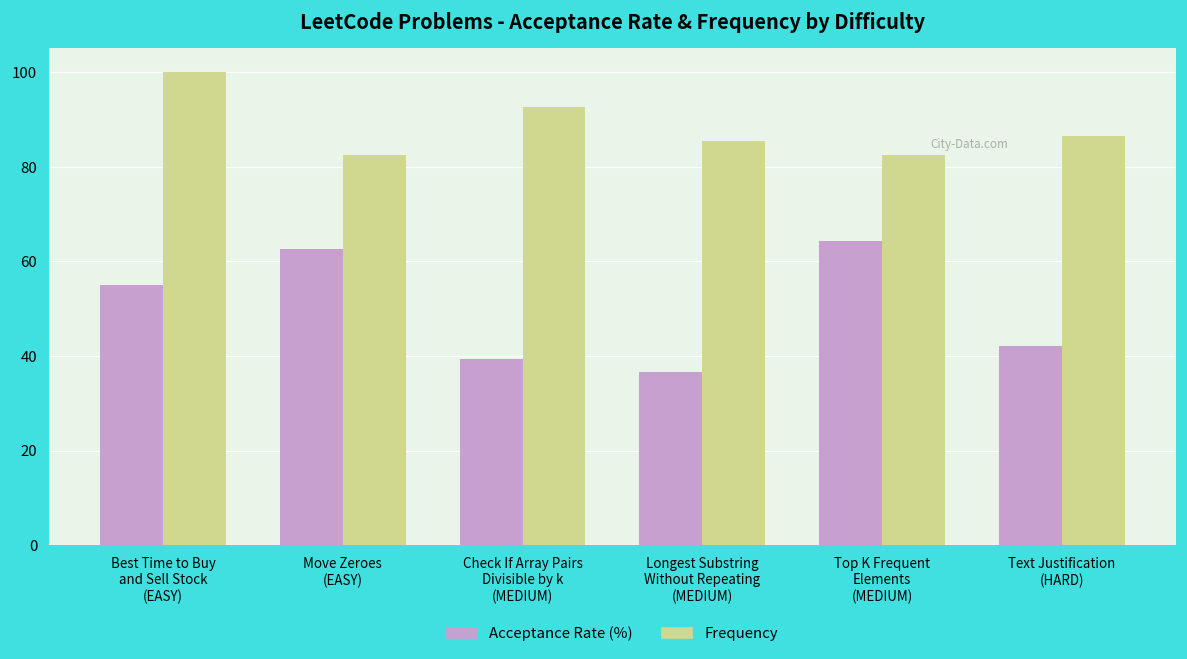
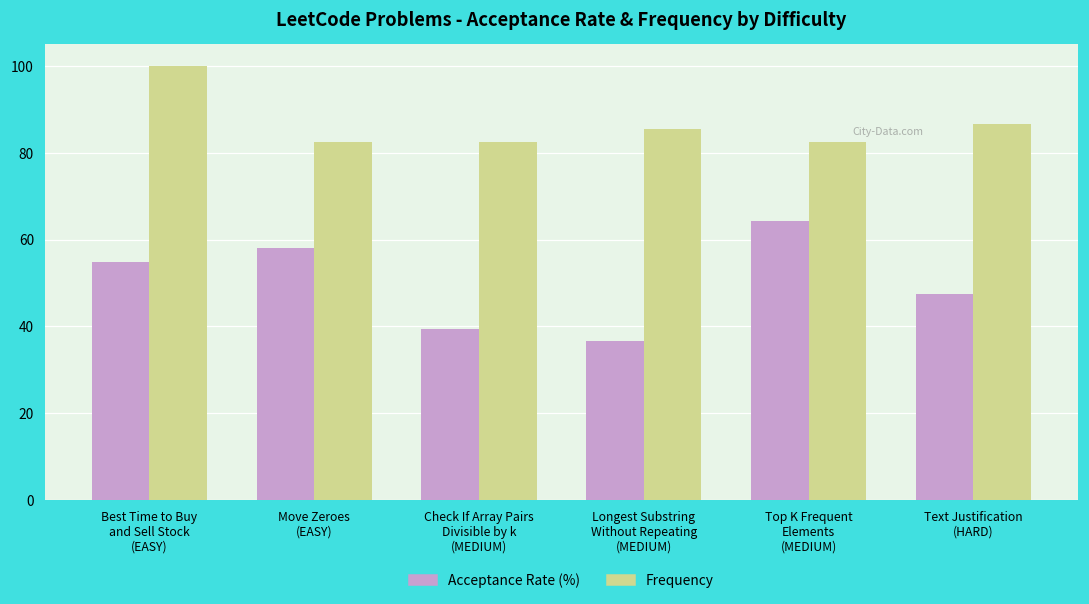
Acceptance Rate (%), Move Zeroes (EASY): 63 -> 58
Frequency, Check If Array Pairs Divisible by k (MEDIUM): 93 -> 83
Acceptance Rate (%), Text Justification (HARD): 42 -> 47
